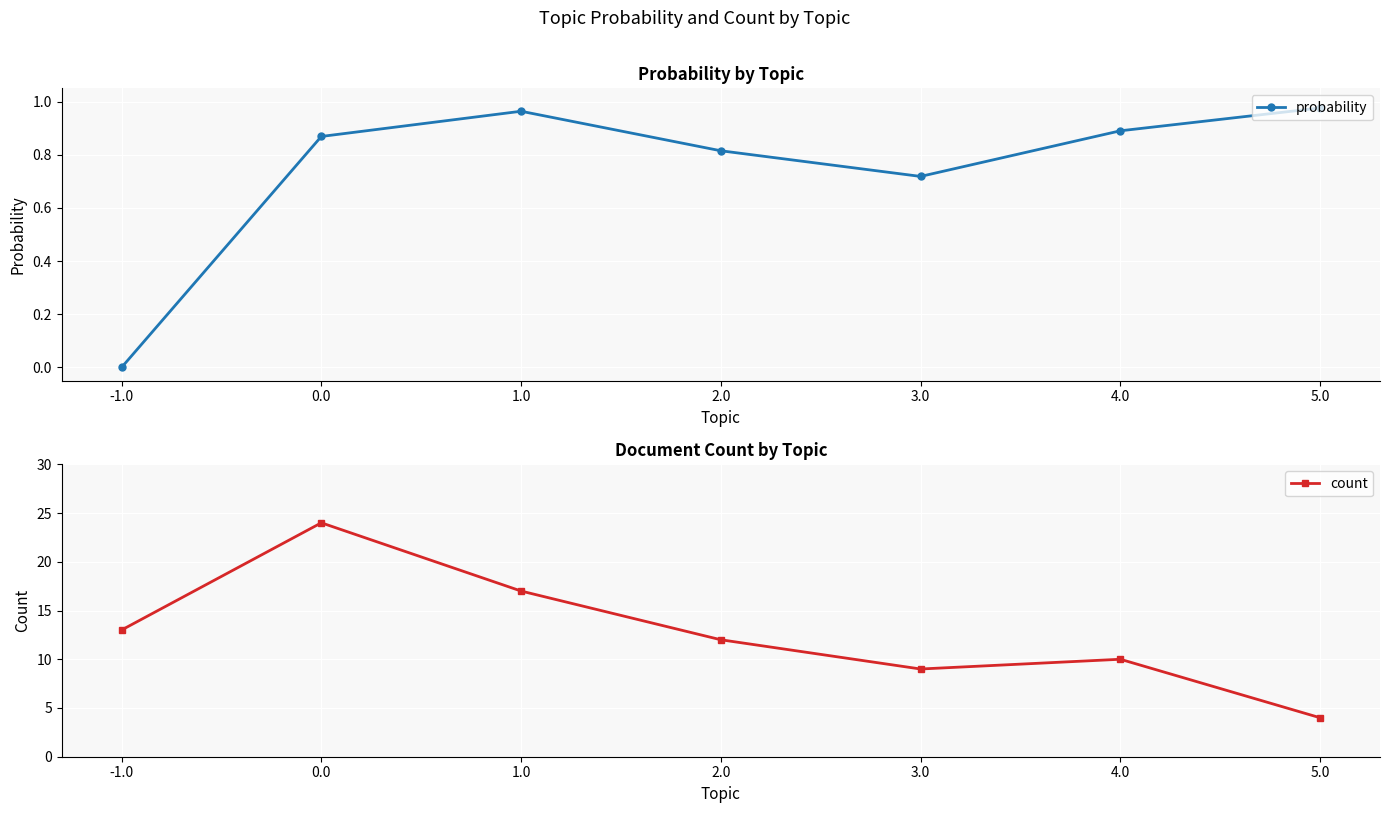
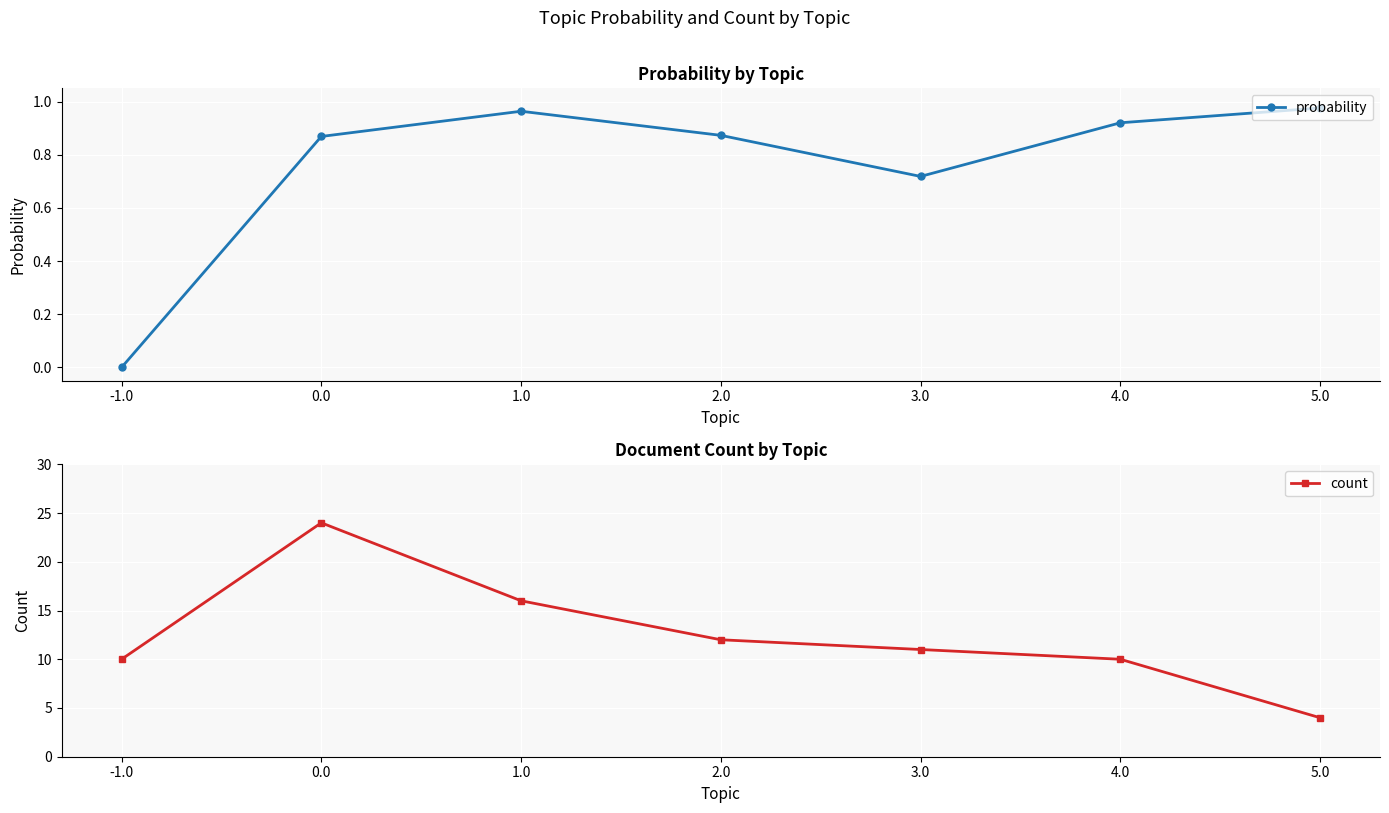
Probability by Topic, 2.0: 0.82 -> 0.87
Probability by Topic, 4.0: 0.89 -> 0.92
Document Count by Topic, -1.0: 13 -> 10
Document Count by Topic, 1.0: 17 -> 16
Document Count by Topic, 3.0: 9 -> 11
